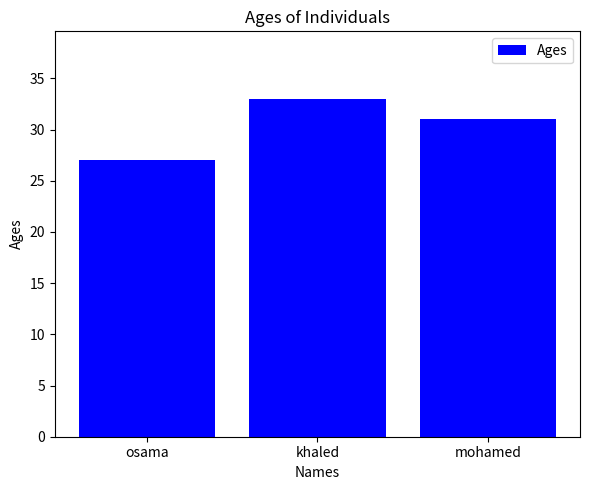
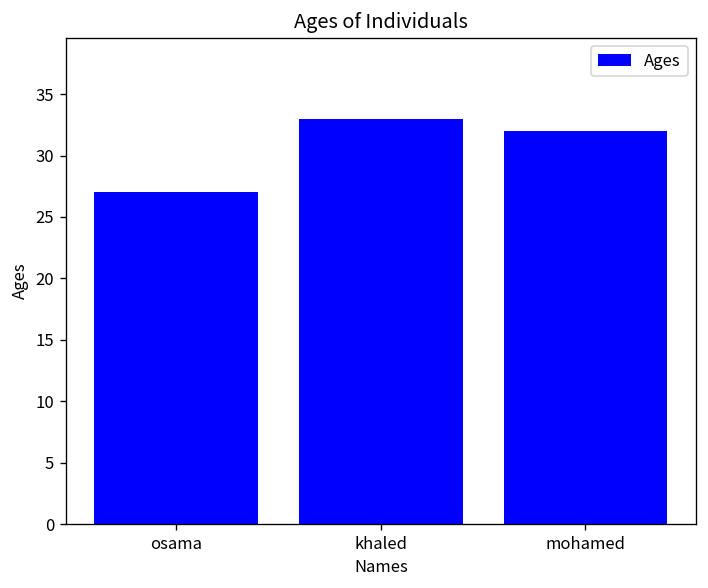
mohamed: 31 -> 32
